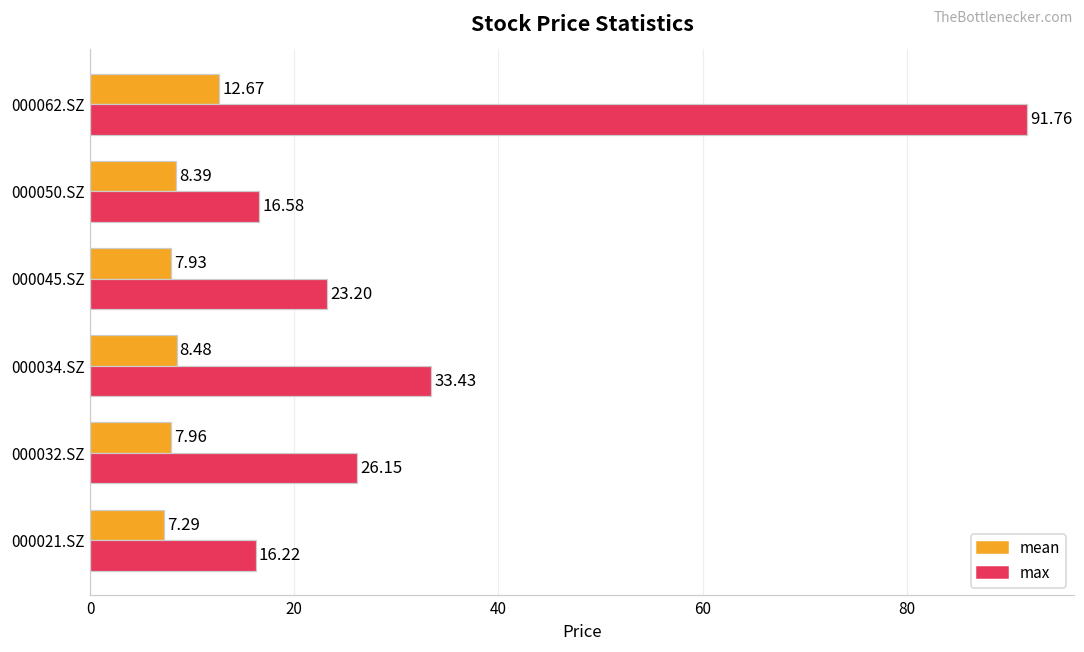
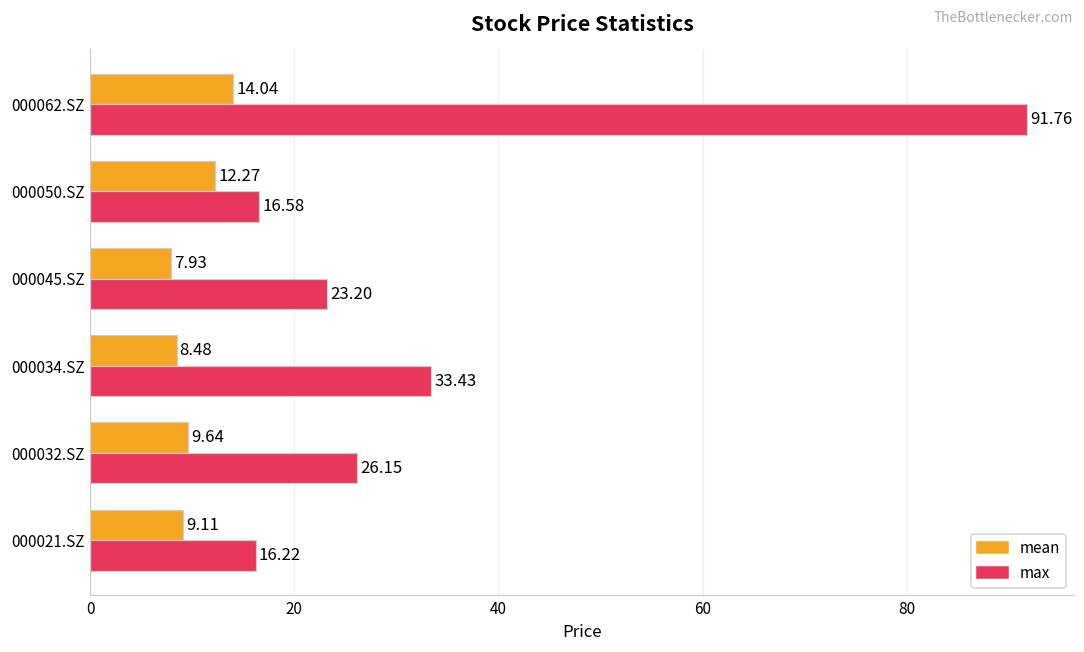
mean, 000062.SZ: 12.67 -> 14.04
mean, 000050.SZ: 8.39 -> 12.27
mean, 000032.SZ: 7.96 -> 9.64
mean, 000021.SZ: 7.29 -> 9.11
